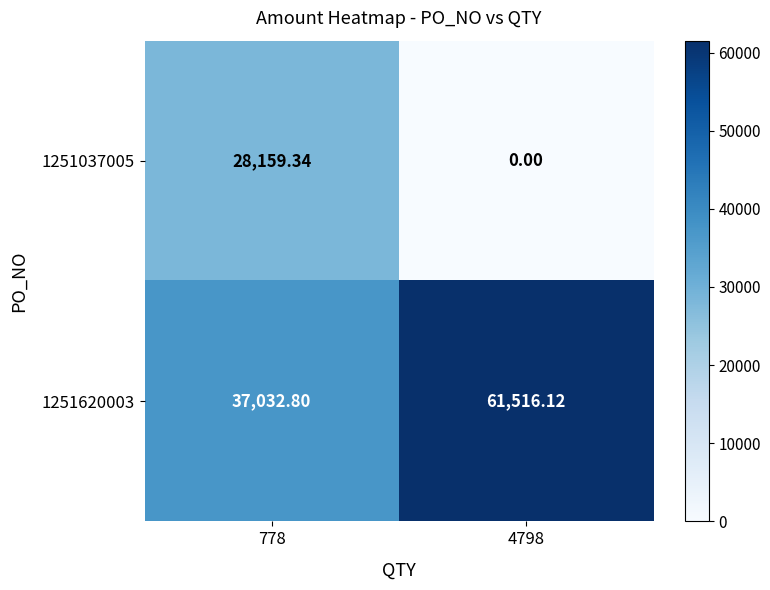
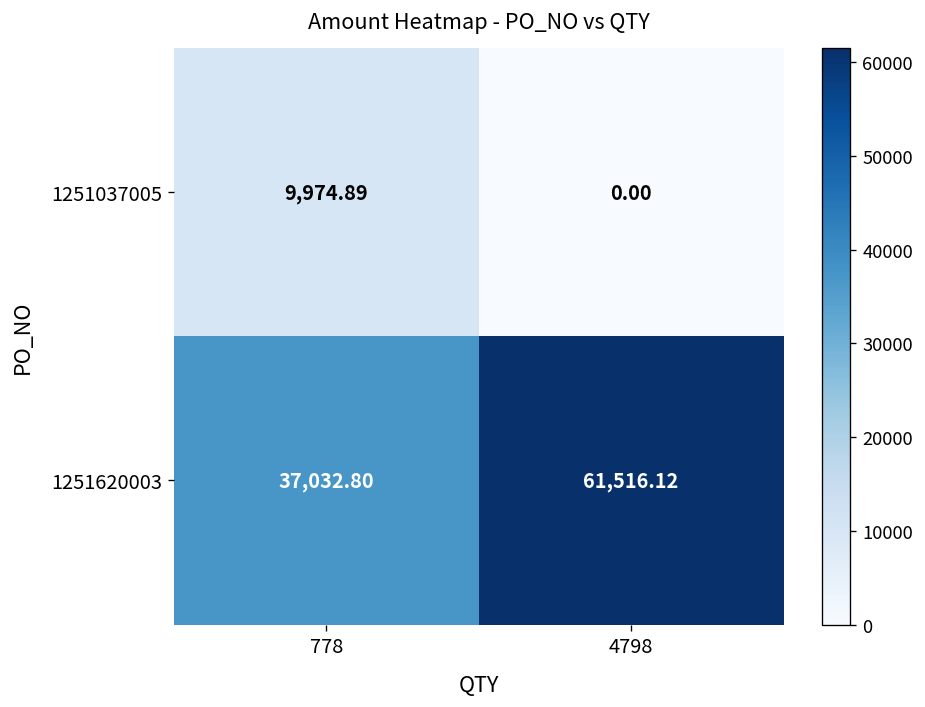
1251037005, 778: 28,159.34 -> 9,974.89
